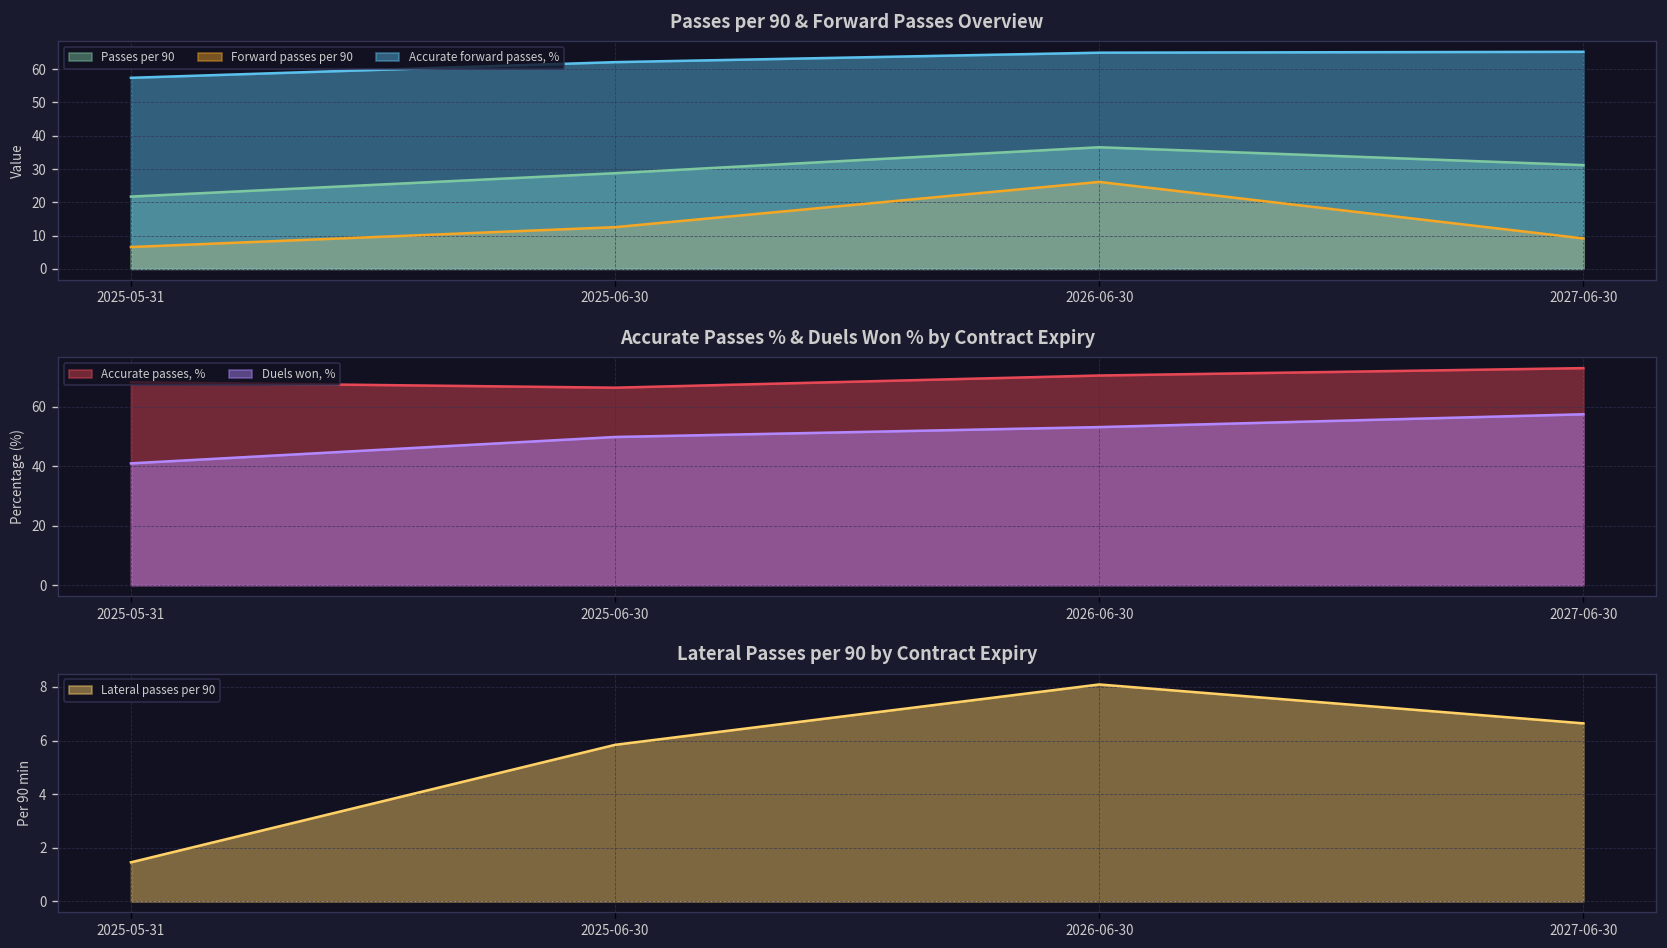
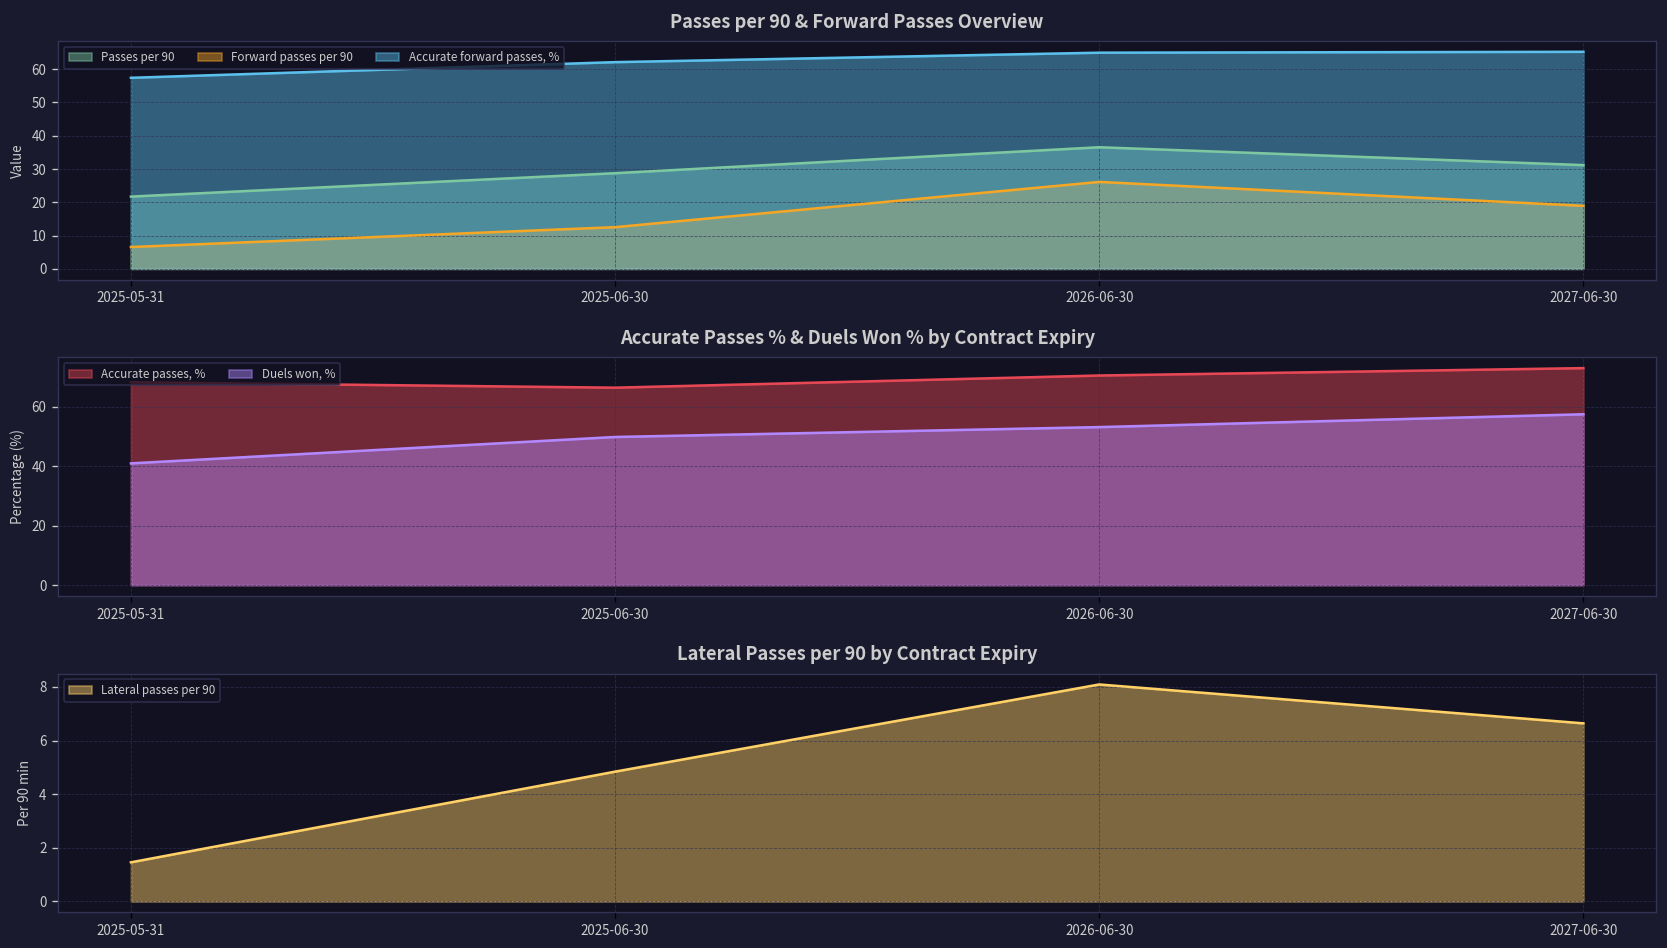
Passes per 90 & Forward Passes Overview, Forward passes per 90, 2027-06-30: 9 -> 19
Lateral Passes per 90 by Contract Expiry, 2025-06-30: 5.8 -> 4.8
